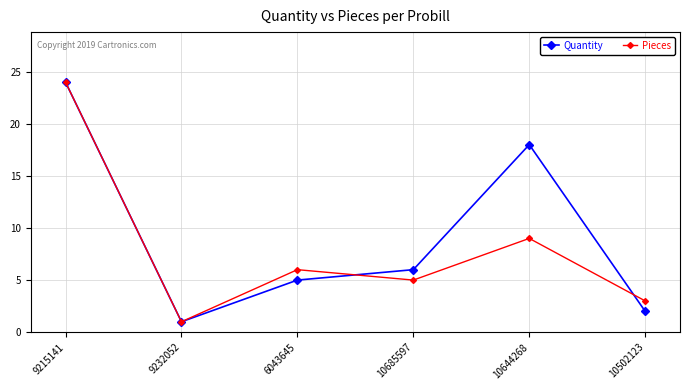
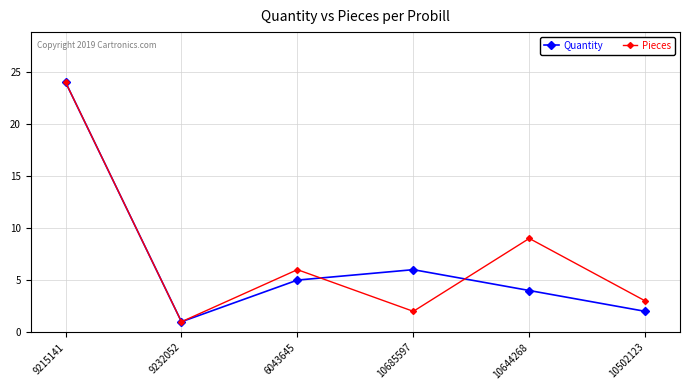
Pieces, 10685597: 5 -> 2
Quantity, 10644268: 18 -> 4
